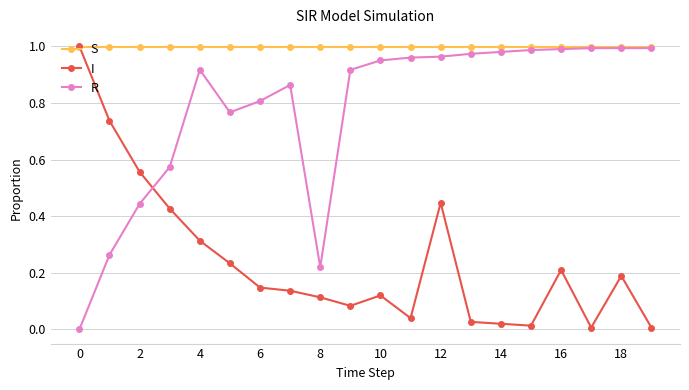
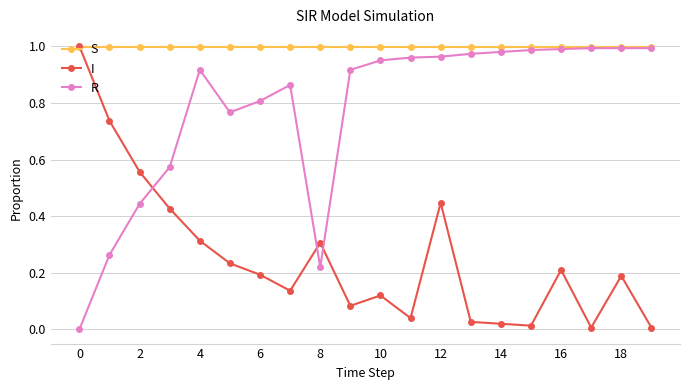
I, 6: 0.15 -> 0.19
I, 8: 0.11 -> 0.31
